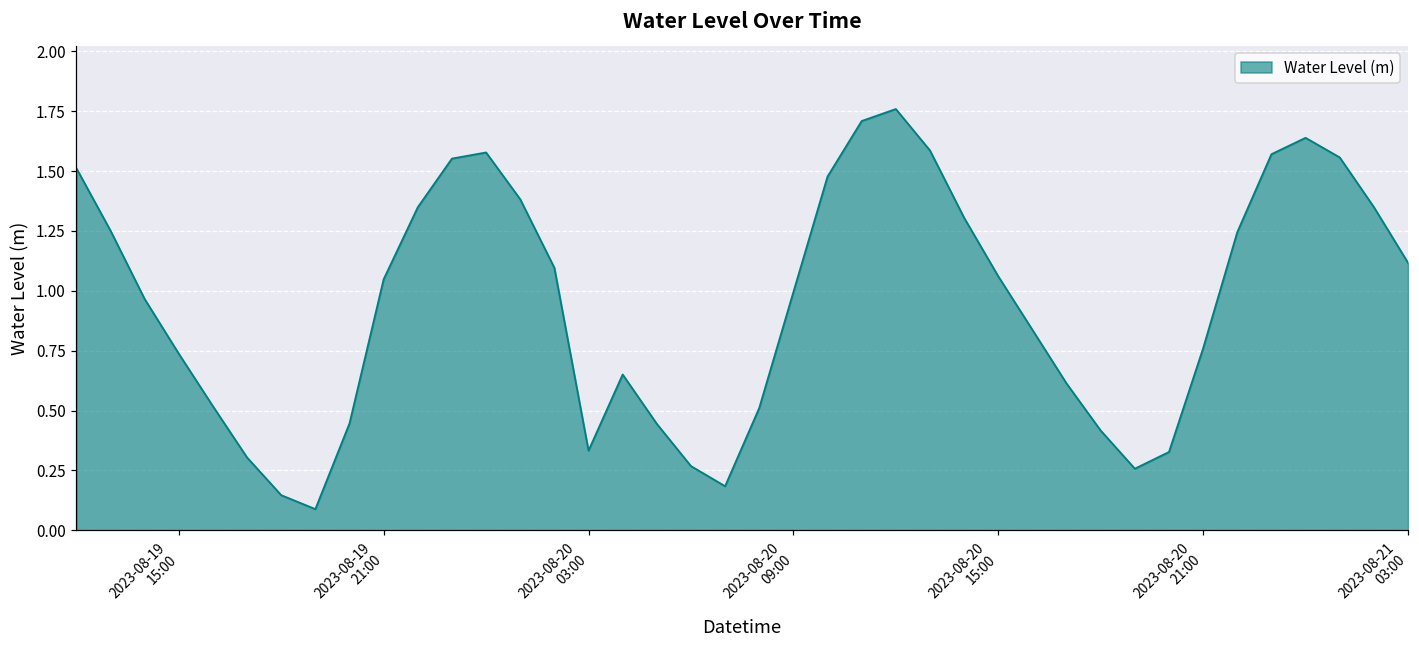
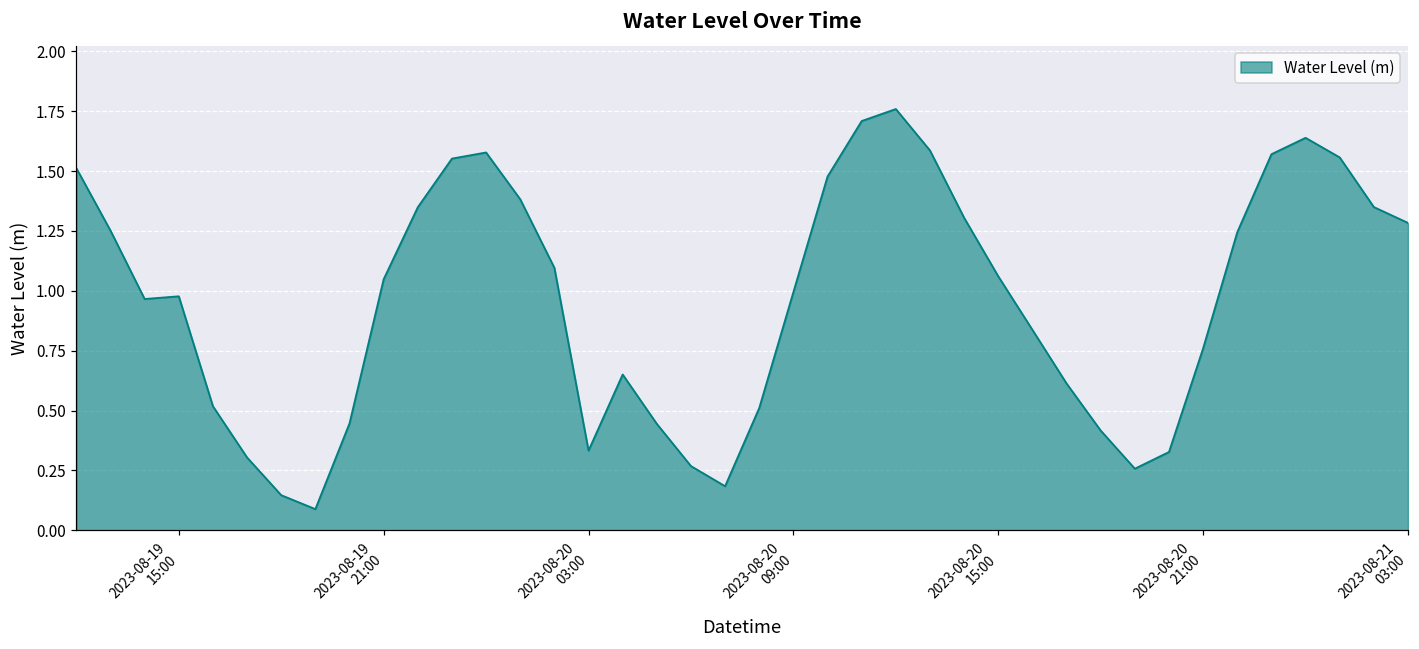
2023-08-19 15:00: 0.74 -> 0.98
2023-08-21 03:00: 1.12 -> 1.28
